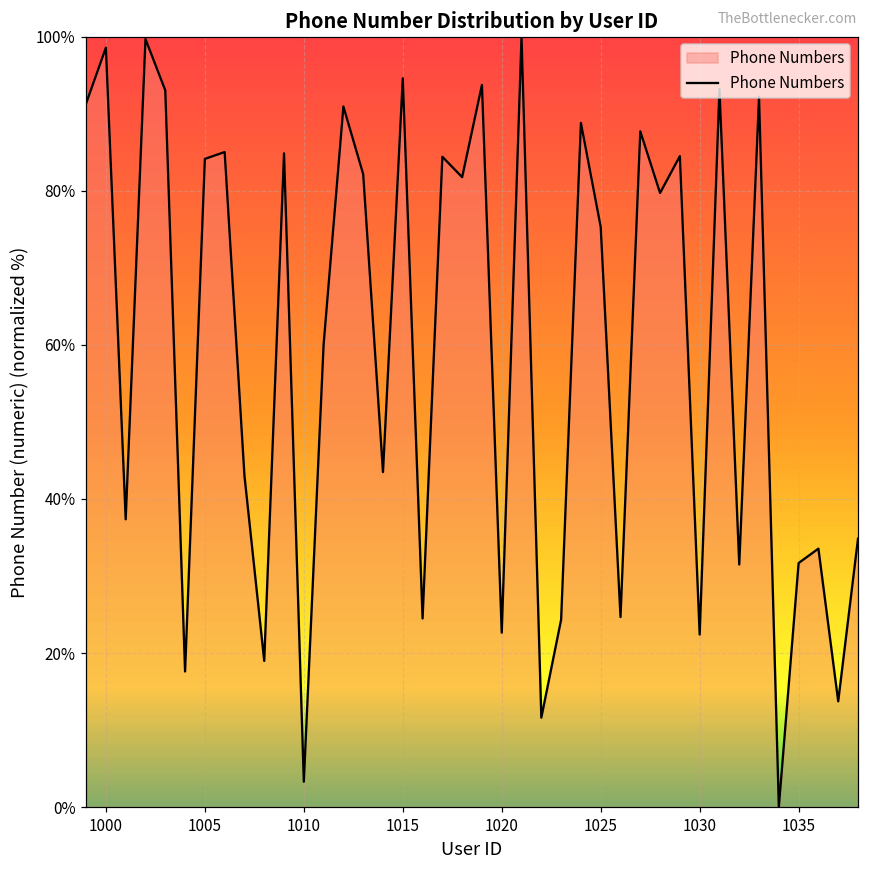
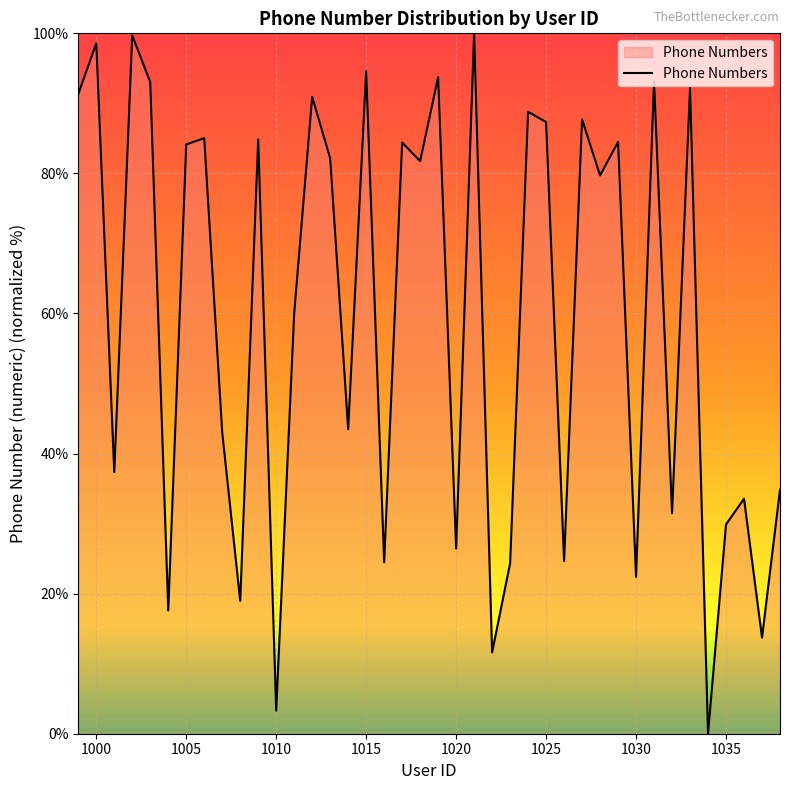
1020: 23% -> 26%
1025: 75% -> 87%
1035: 32% -> 30%
